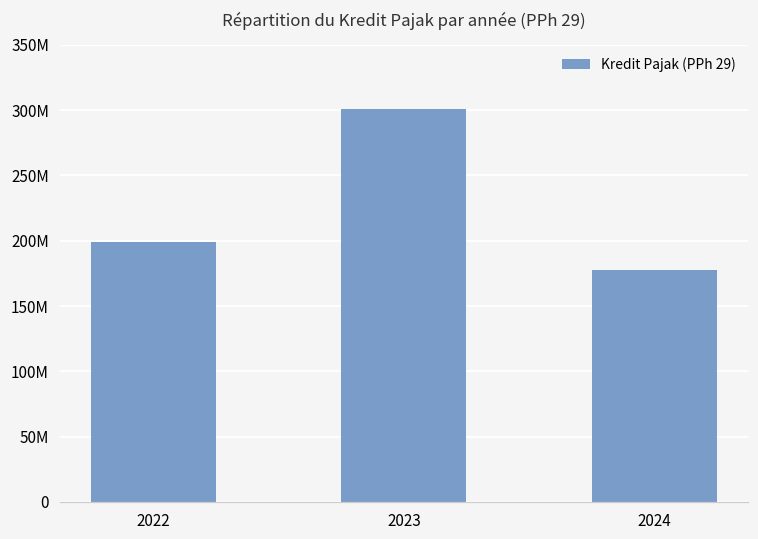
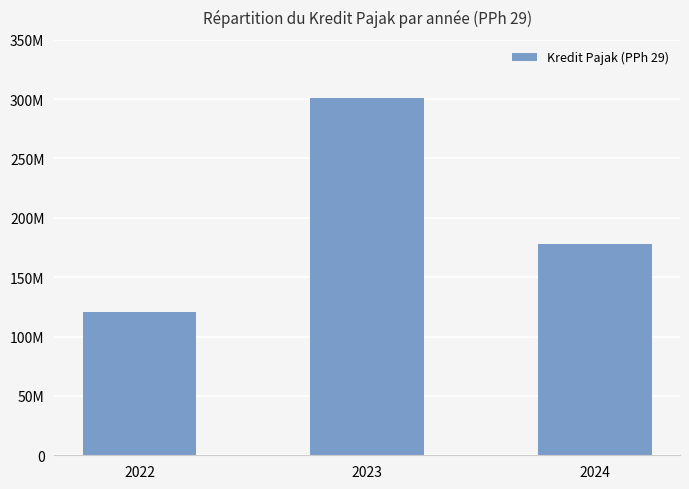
2022: 199000000 -> 121000000
